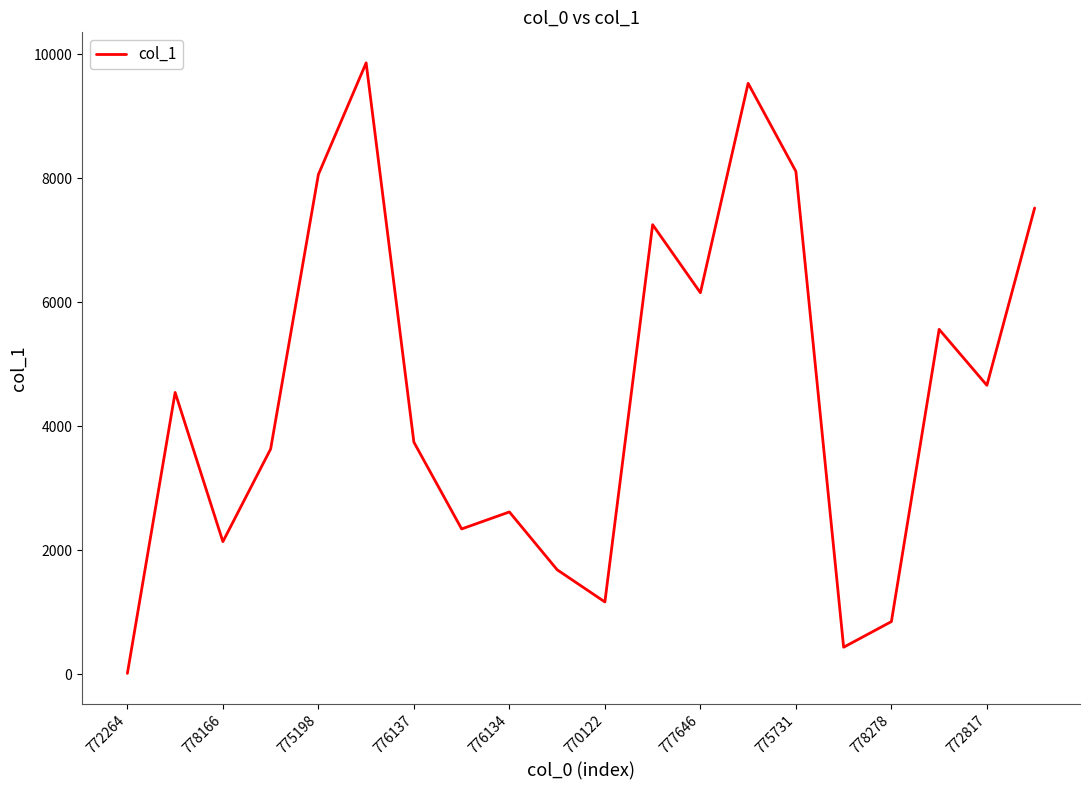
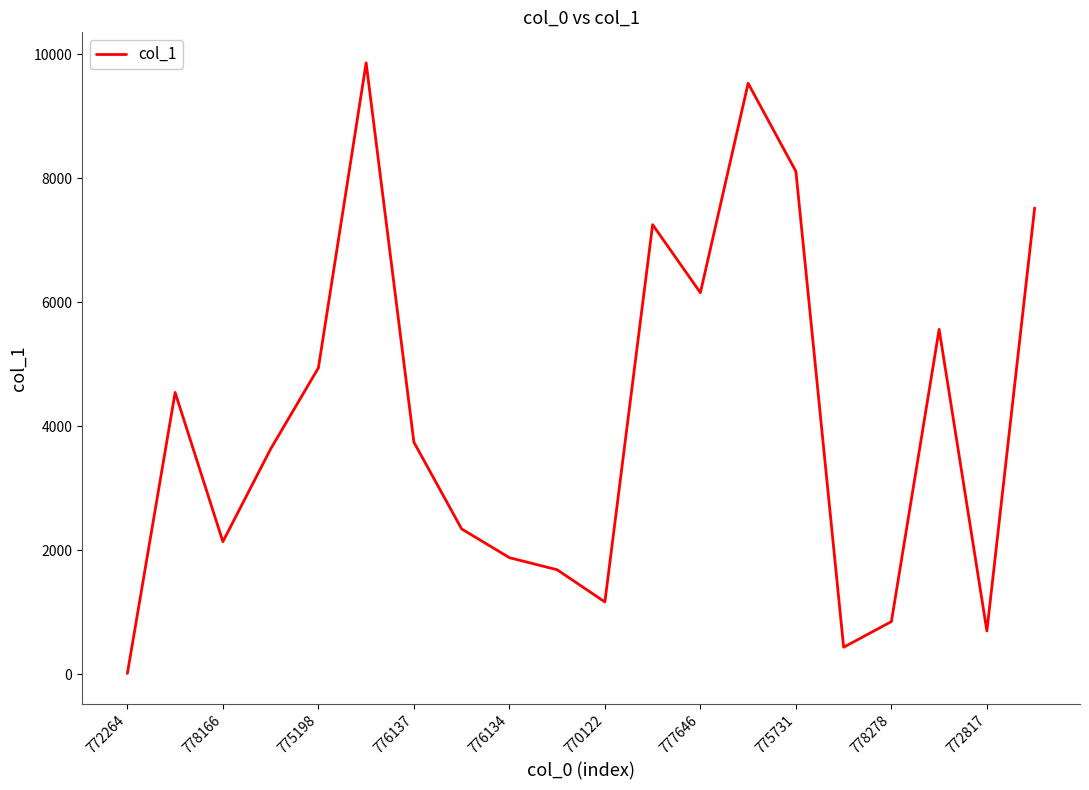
775198: 8100 -> 4900
776134: 2600 -> 1900
772817: 4700 -> 700
